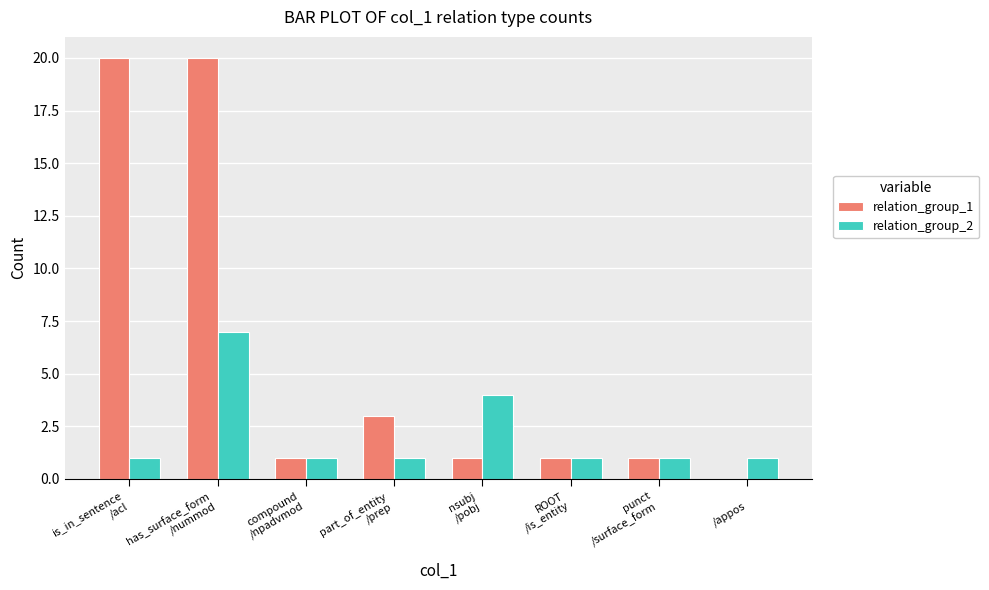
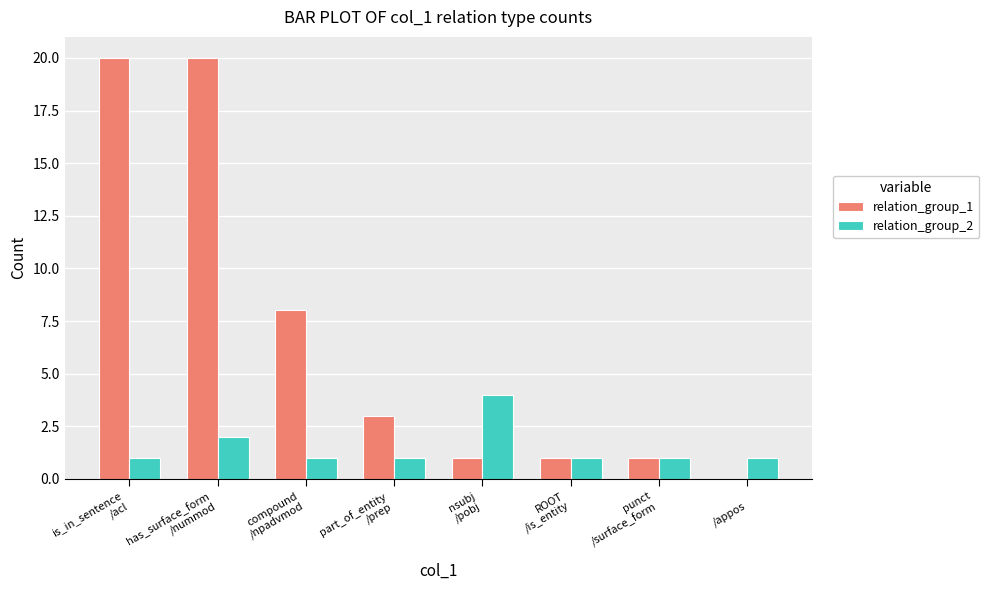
relation_group_2, has_surface_form /nummod: 7 -> 2
relation_group_1, compound /npadvmod: 1 -> 8
